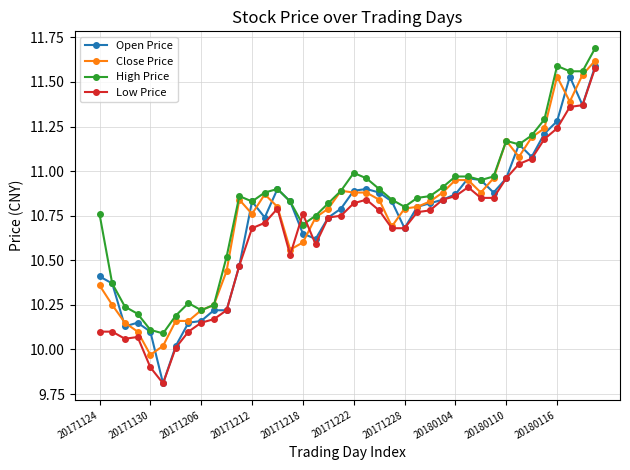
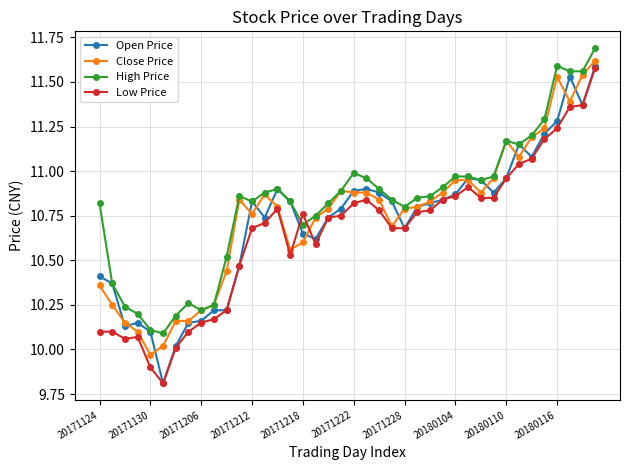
High Price, 20171124: 10.76 -> 10.82
